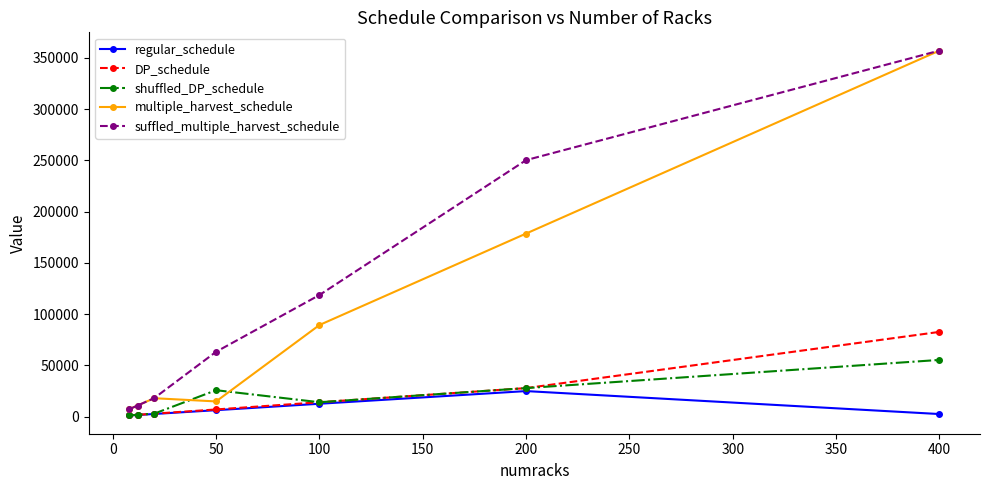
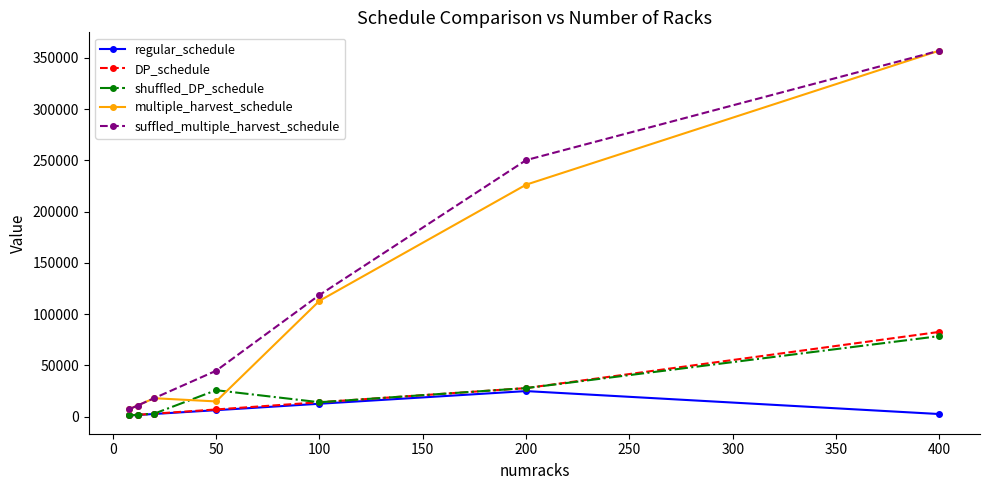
suffled_multiple_harvest_schedule, 50: 63000 -> 45000
multiple_harvest_schedule, 100: 89000 -> 113000
multiple_harvest_schedule, 200: 179000 -> 226000
shuffled_DP_schedule, 400: 55000 -> 78000
